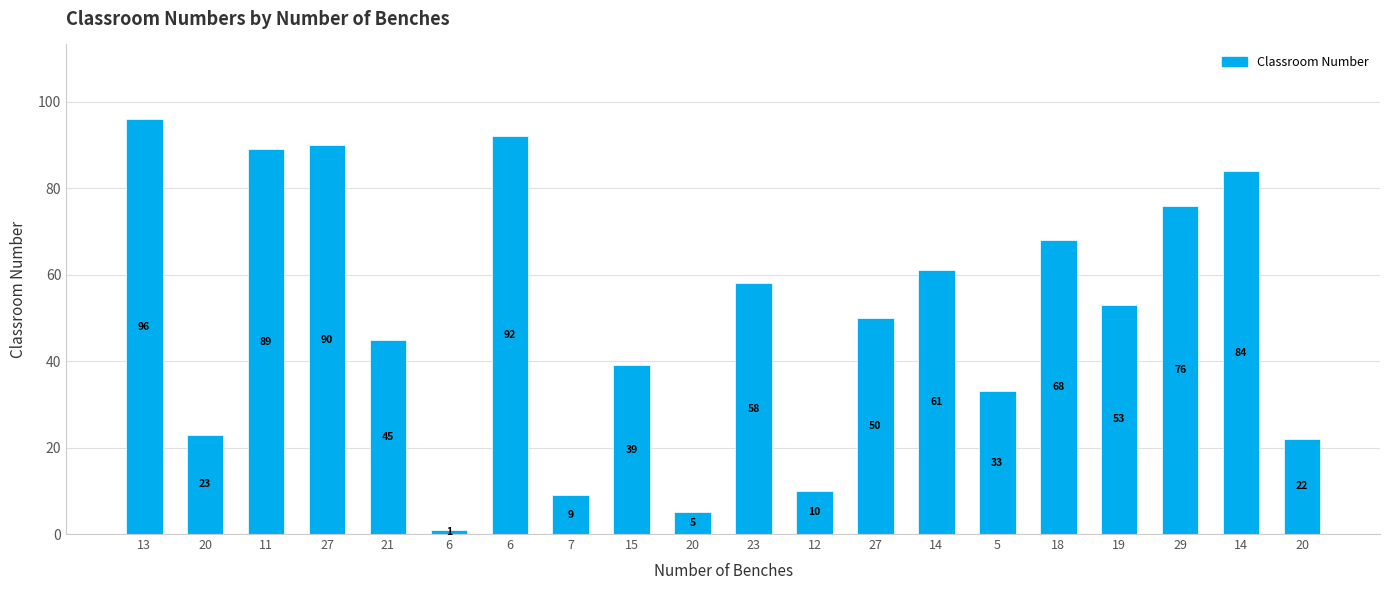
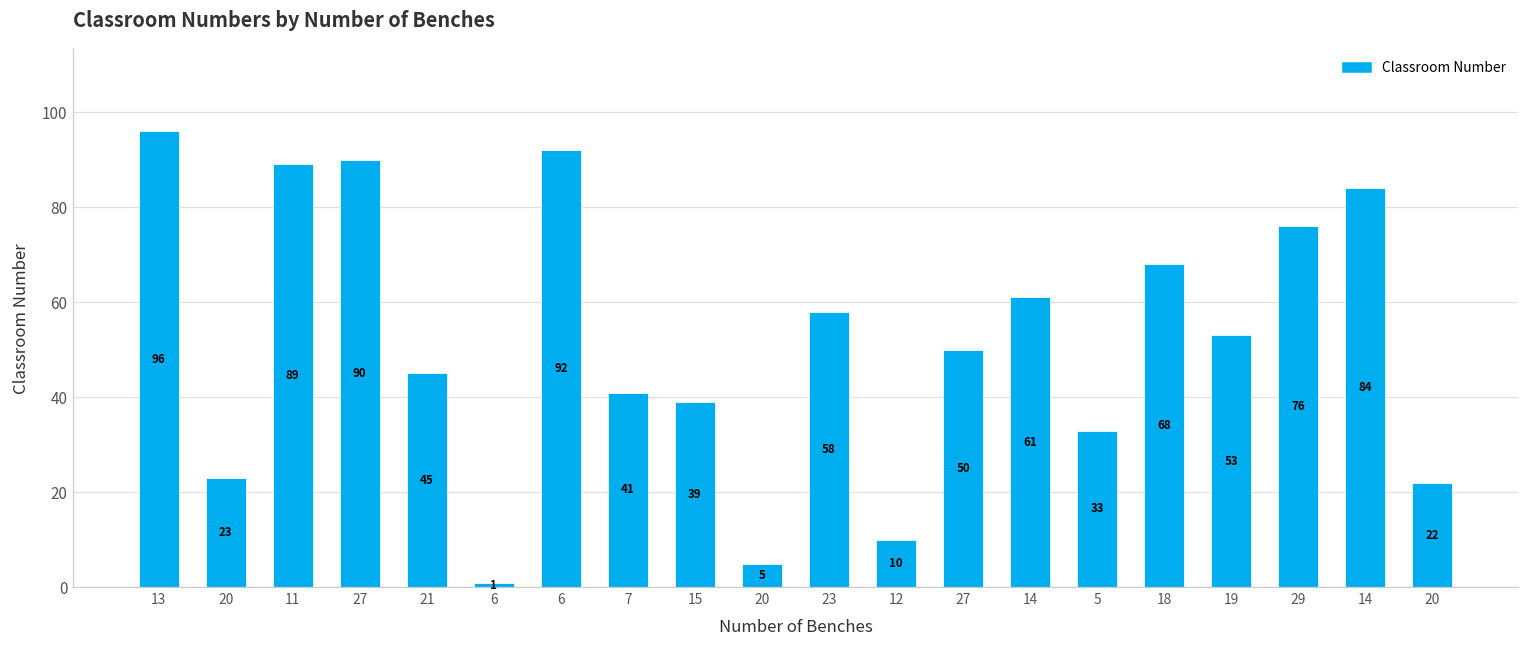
7: 9 -> 41
